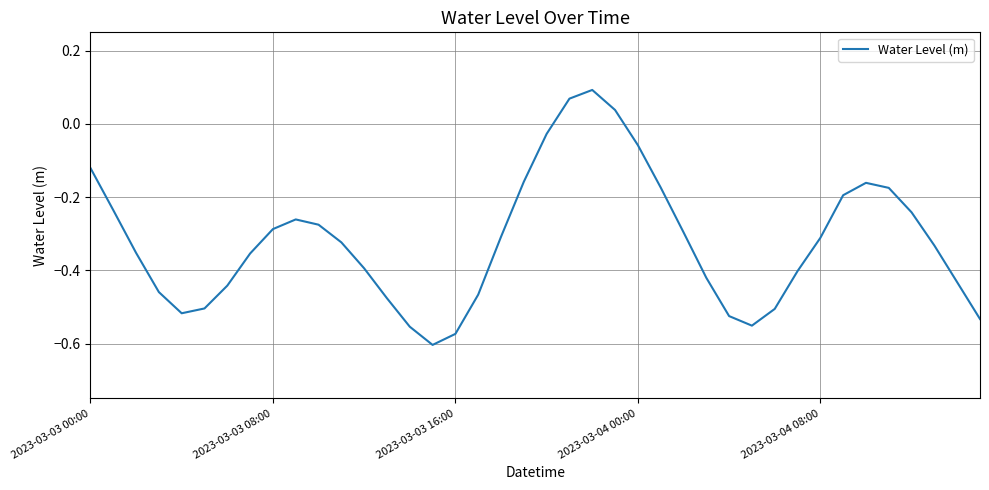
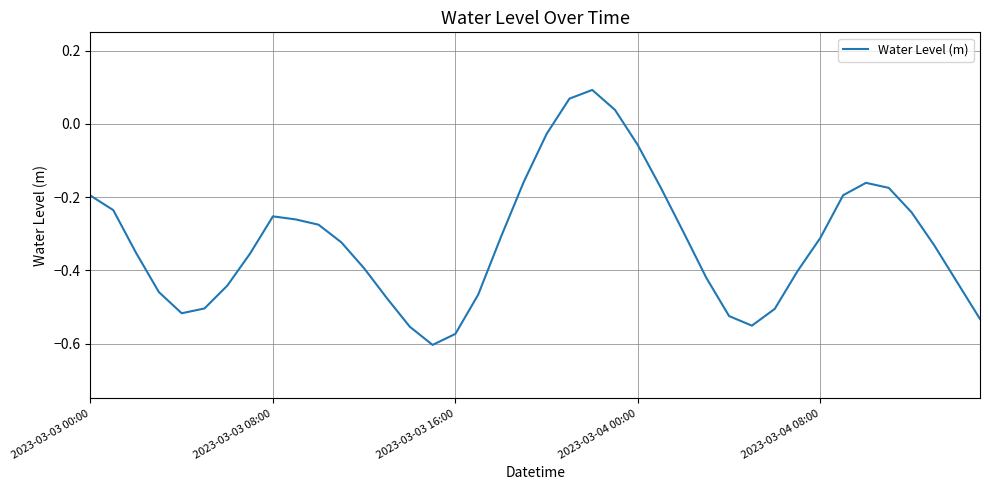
2023-03-03 00:00: -0.12 -> -0.20
2023-03-03 08:00: -0.29 -> -0.25
